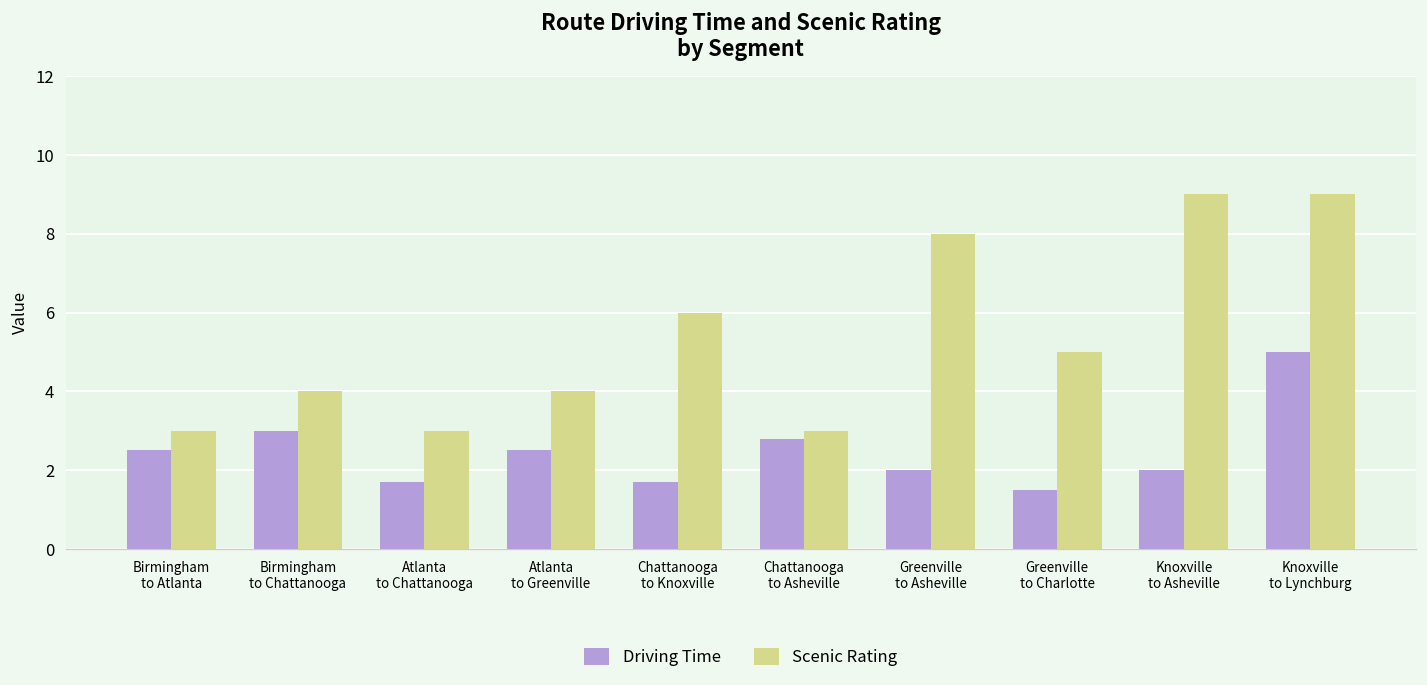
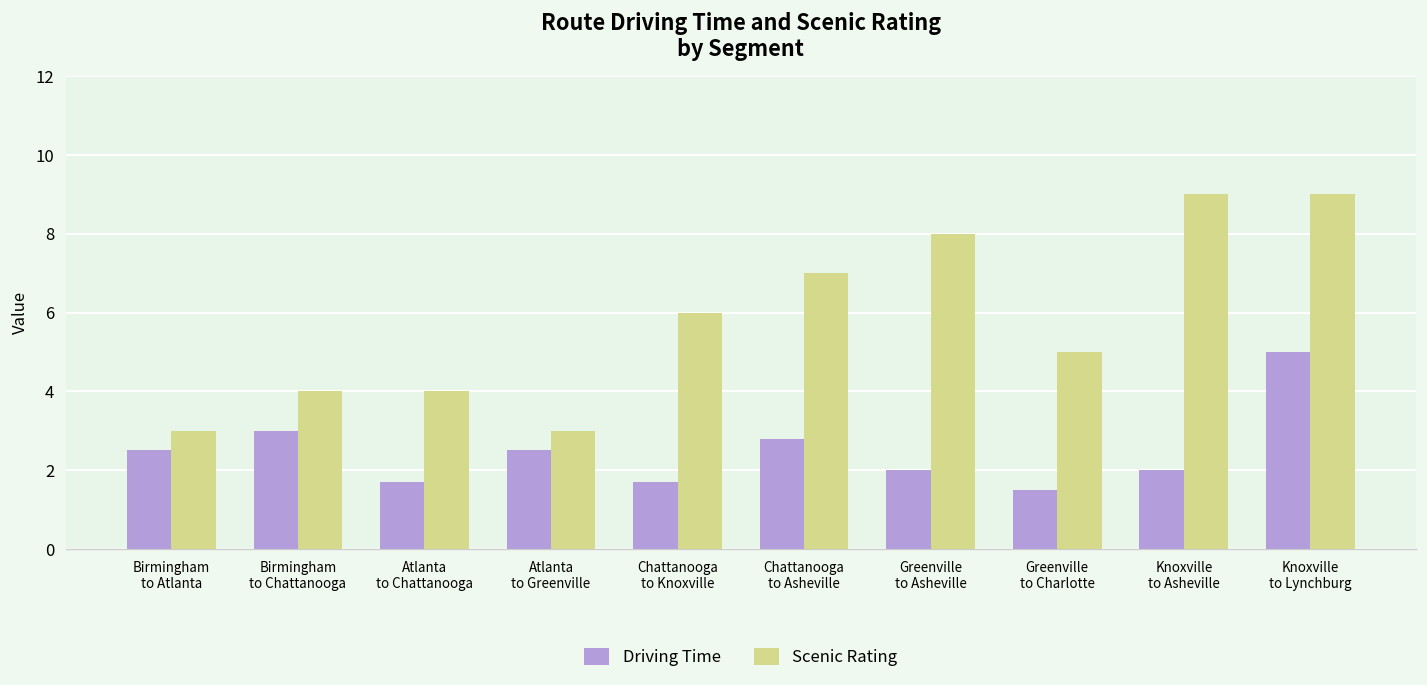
Scenic Rating, Atlanta to Chattanooga: 3 -> 4
Scenic Rating, Atlanta to Greenville: 4 -> 3
Scenic Rating, Chattanooga to Asheville: 3 -> 7
